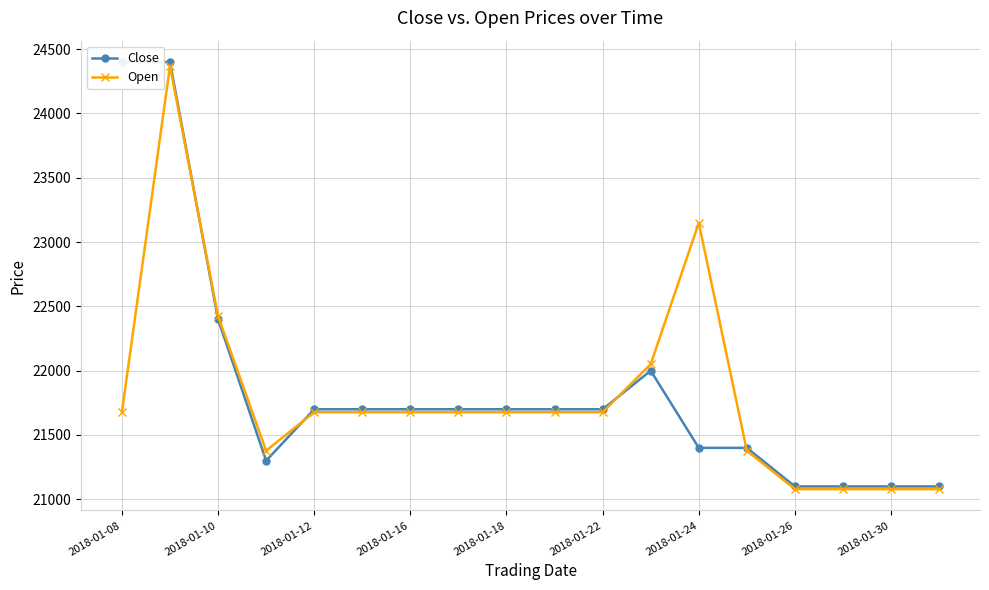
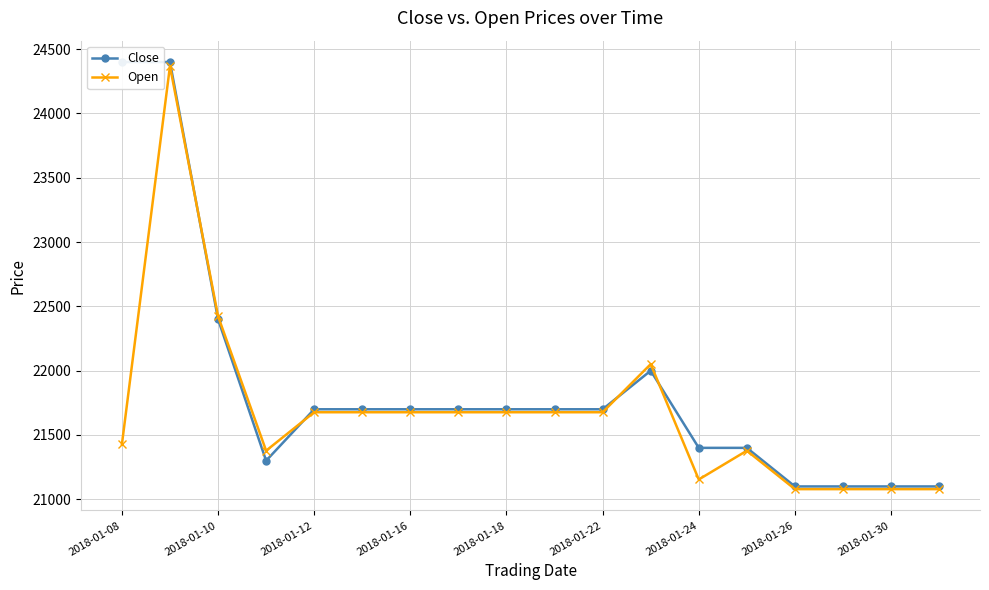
Open, 2018-01-08: 21680 -> 21430
Open, 2018-01-24: 23150 -> 21150
